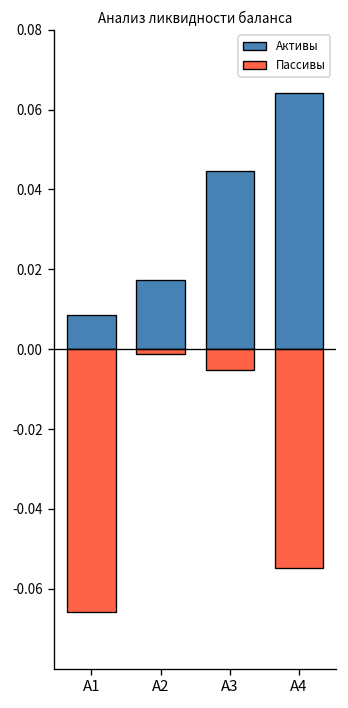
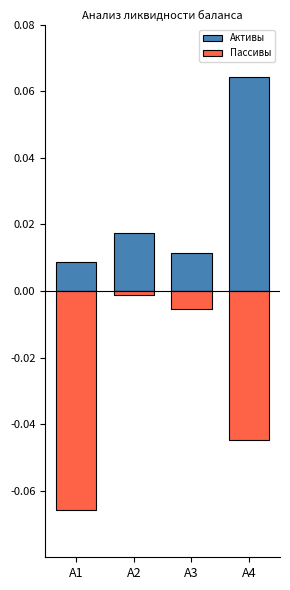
Активы, А3: 0.045 -> 0.011
Пассивы, А4: -0.055 -> -0.045
